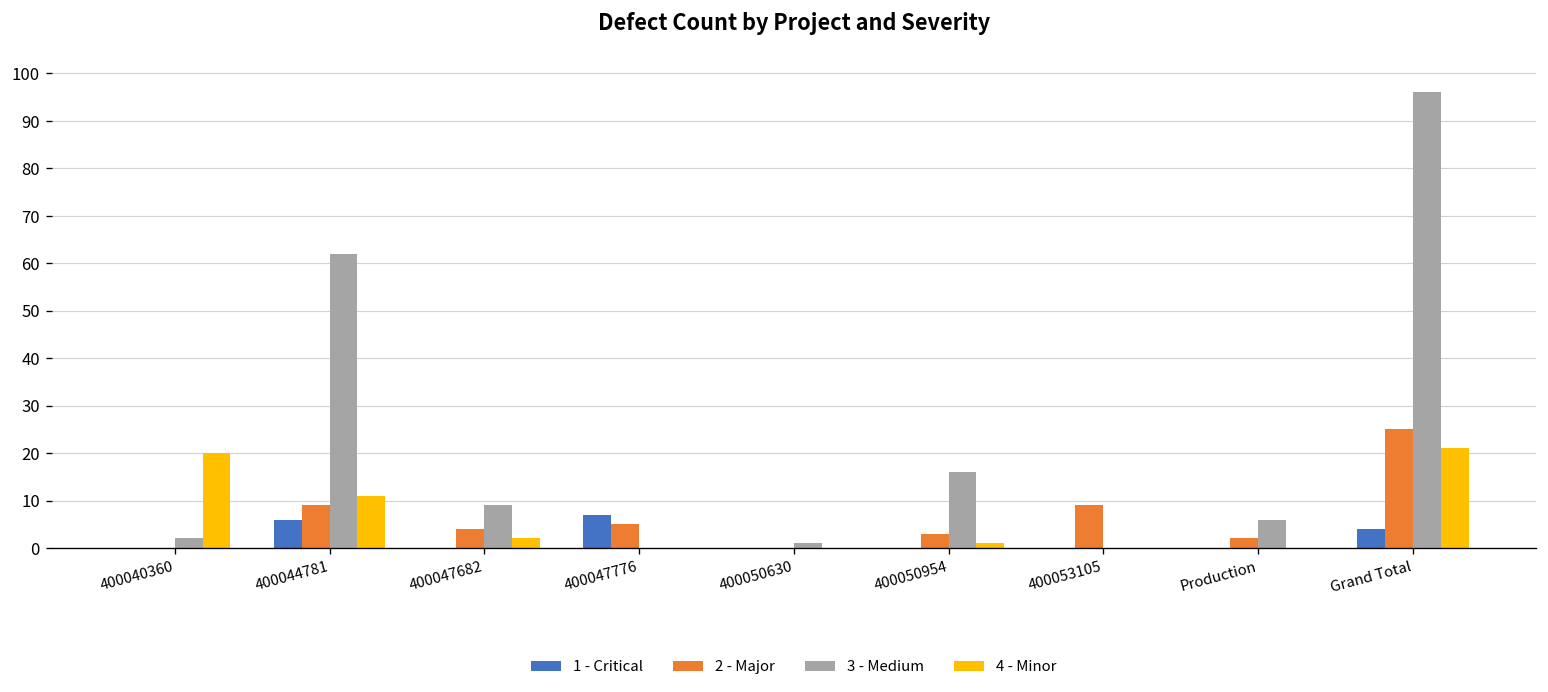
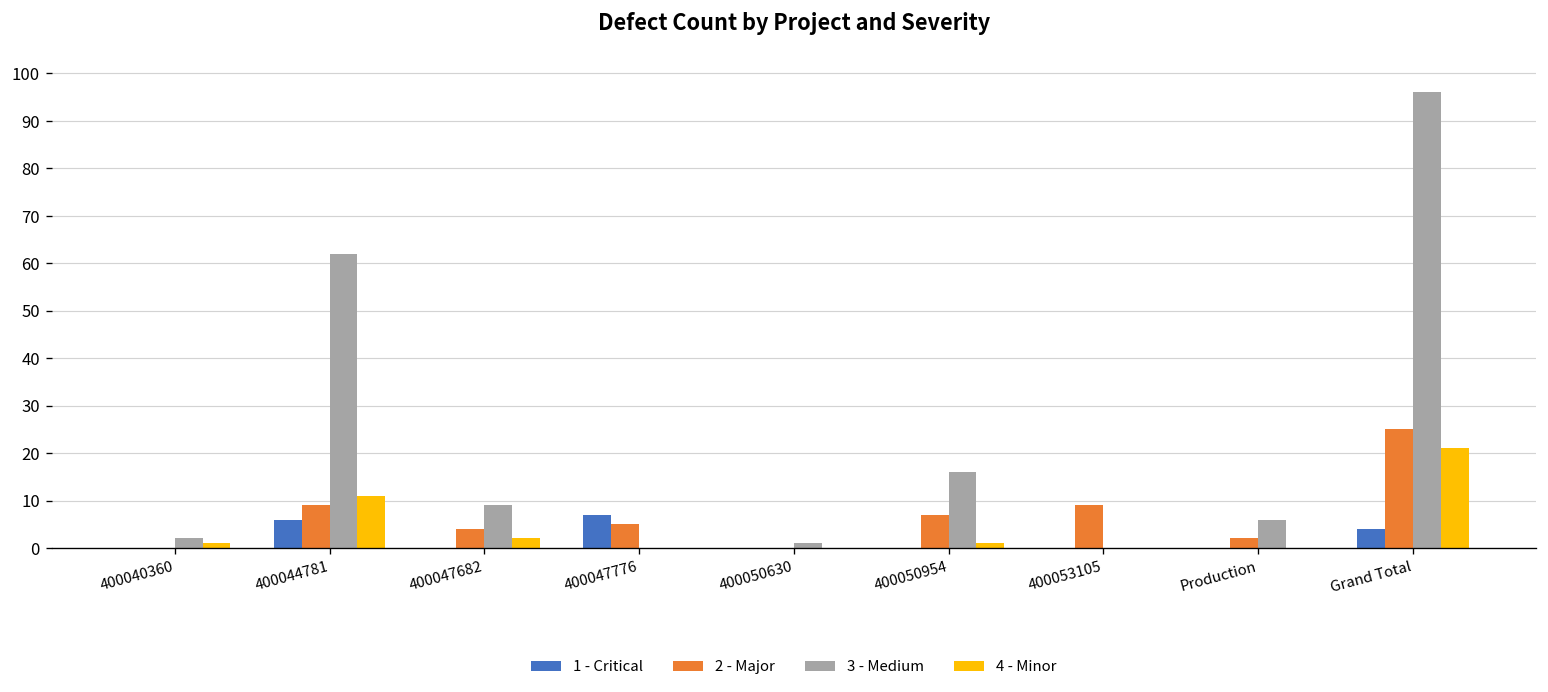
4 - Minor, 400040360: 20 -> 1
2 - Major, 400050954: 3 -> 7
